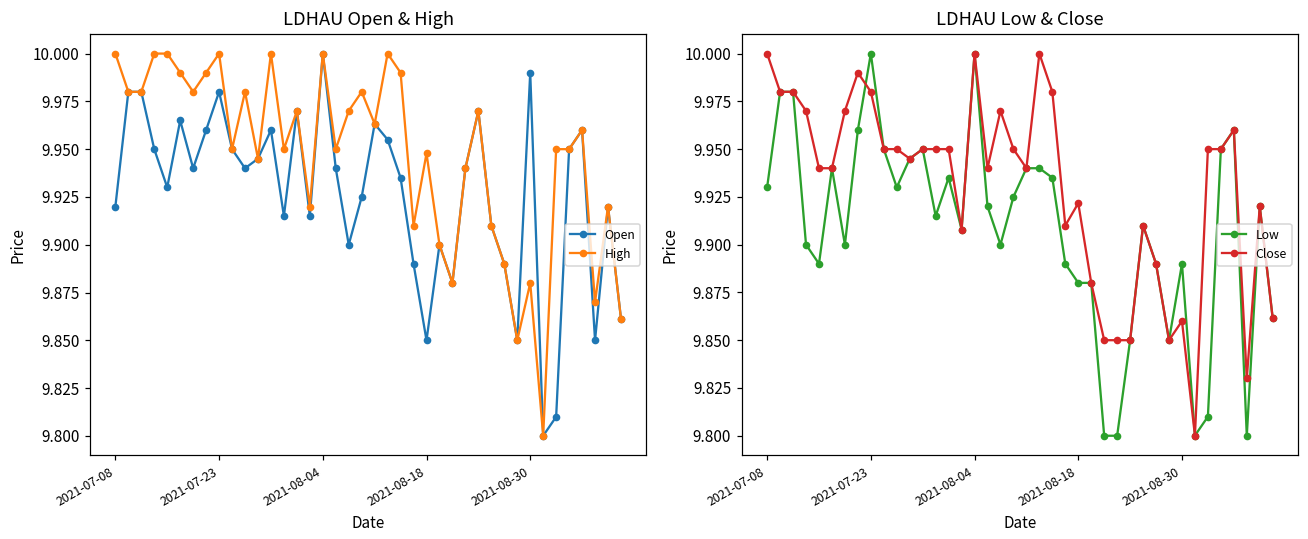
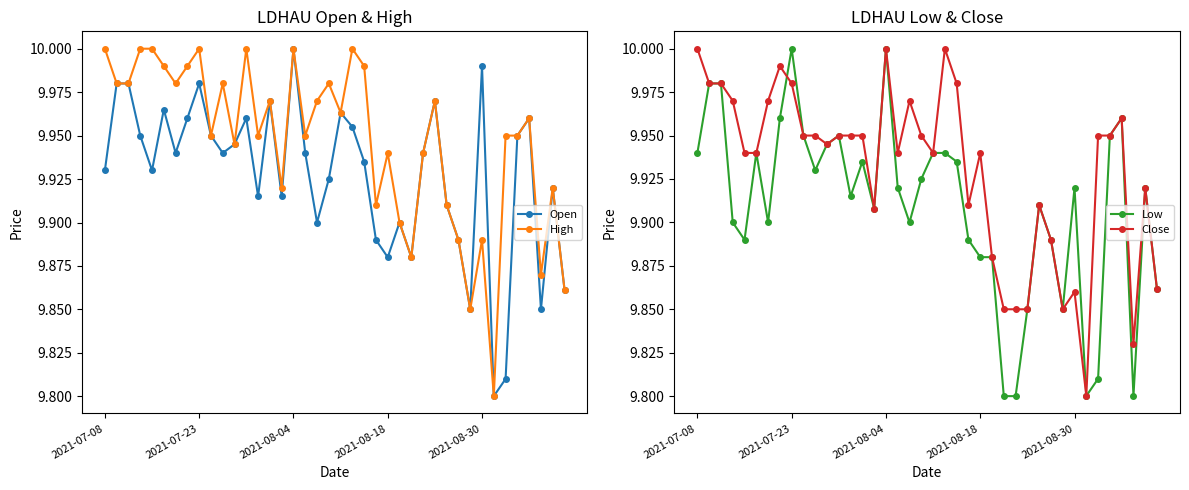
LDHAU Open & High, Open, 2021-07-08: 9.92 -> 9.93
LDHAU Open & High, Open, 2021-08-18: 9.85 -> 9.88
LDHAU Open & High, High, 2021-08-18: 9.948 -> 9.940
LDHAU Open & High, High, 2021-08-30: 9.88 -> 9.89
LDHAU Low & Close, Low, 2021-07-08: 9.93 -> 9.94
LDHAU Low & Close, Close, 2021-08-18: 9.922 -> 9.940
LDHAU Low & Close, Low, 2021-08-30: 9.89 -> 9.92
